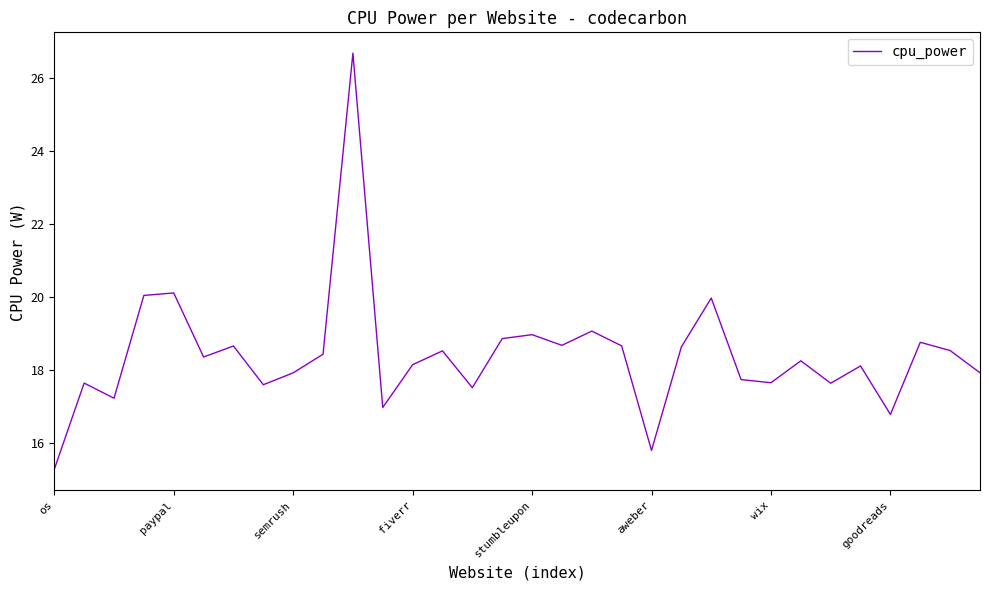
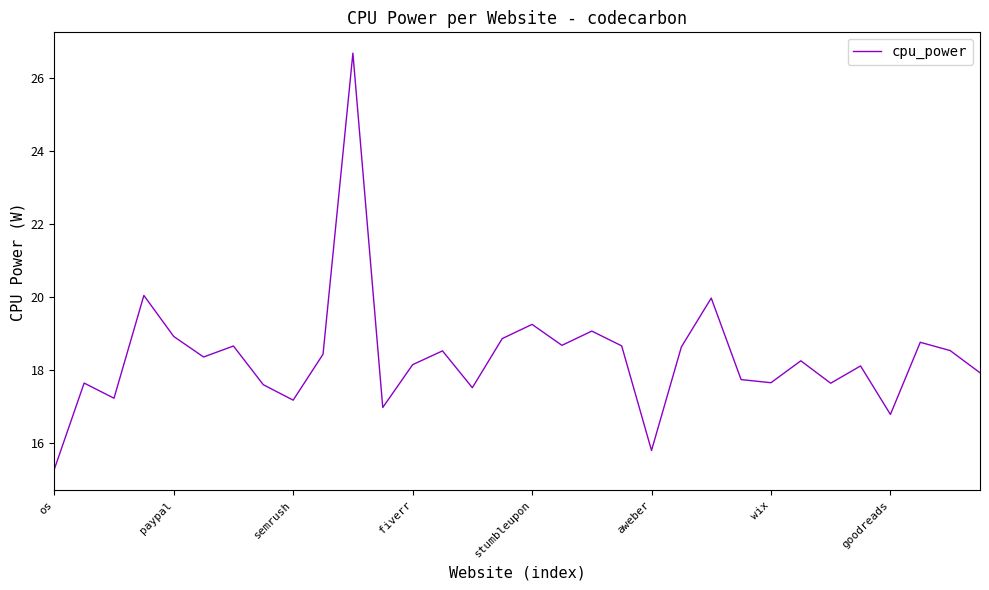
paypal: 20.1 -> 18.9
semrush: 17.9 -> 17.2
stumbleupon: 19.0 -> 19.3
